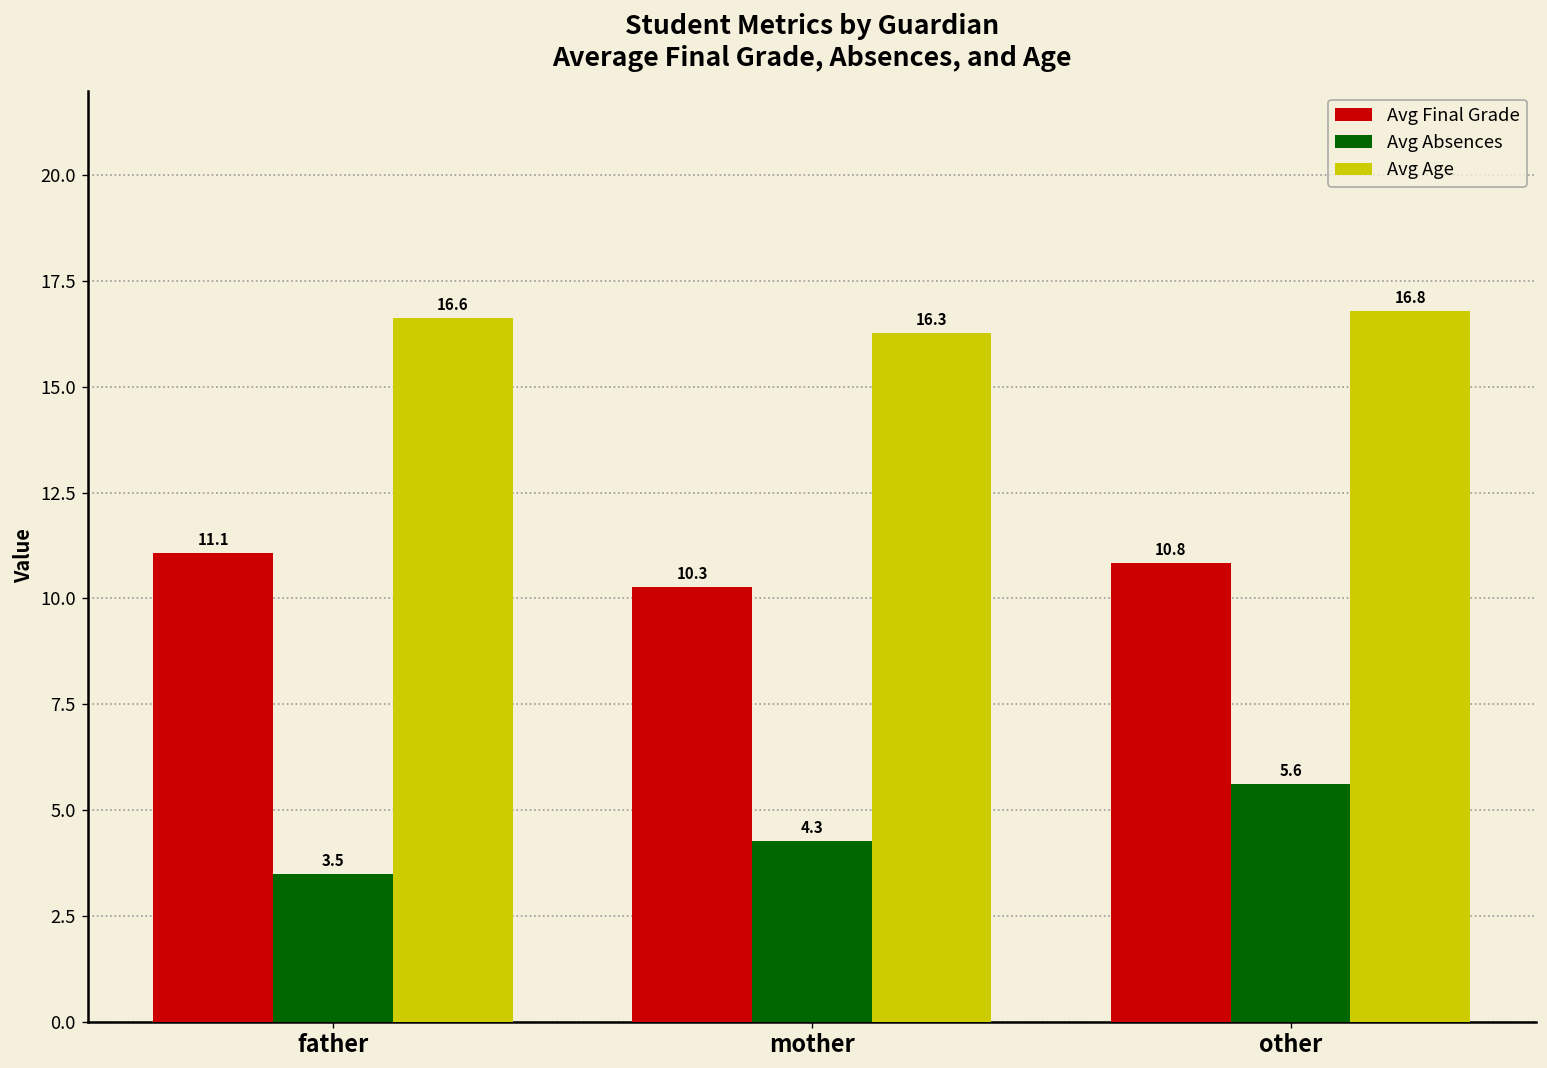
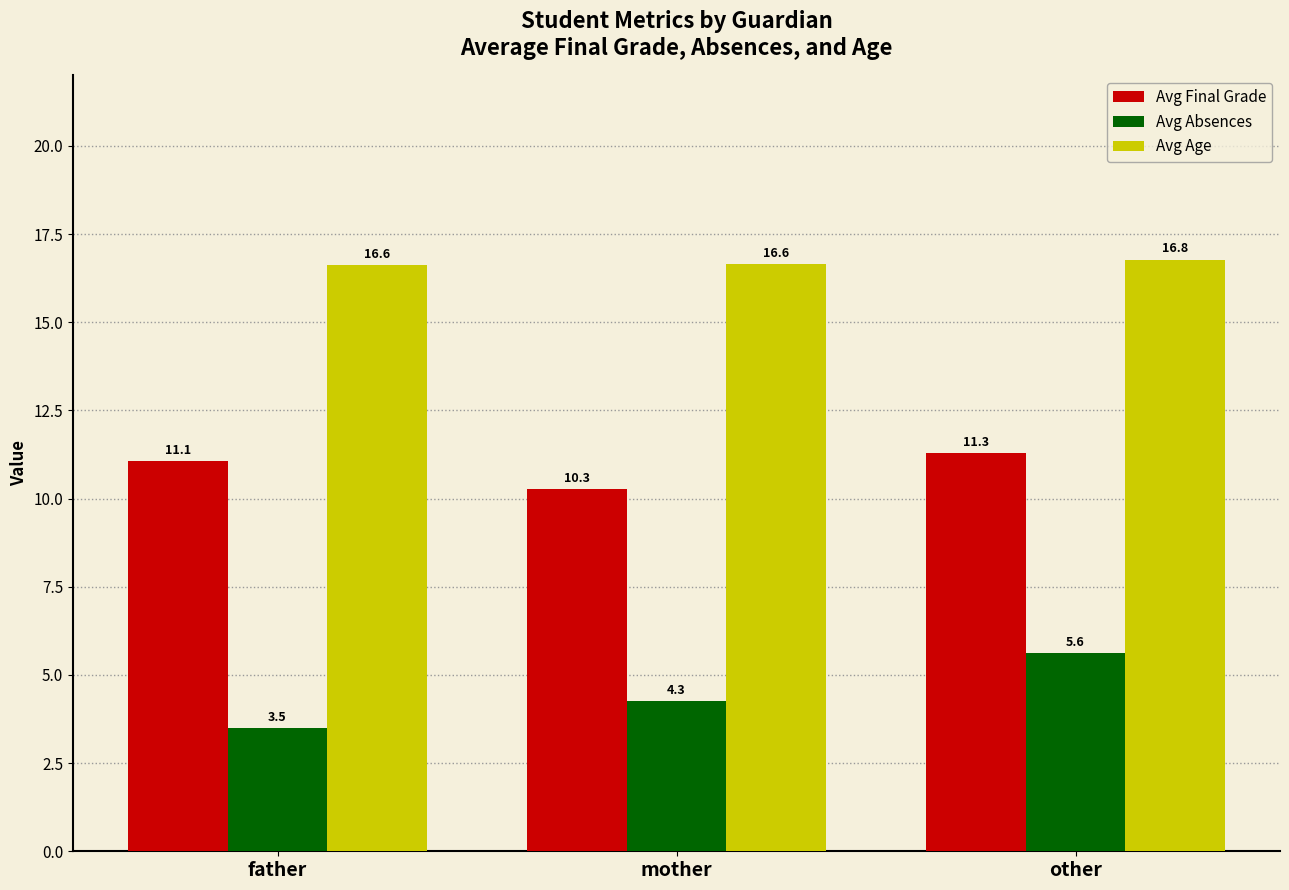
Avg Age, mother: 16.3 -> 16.6
Avg Final Grade, other: 10.8 -> 11.3
